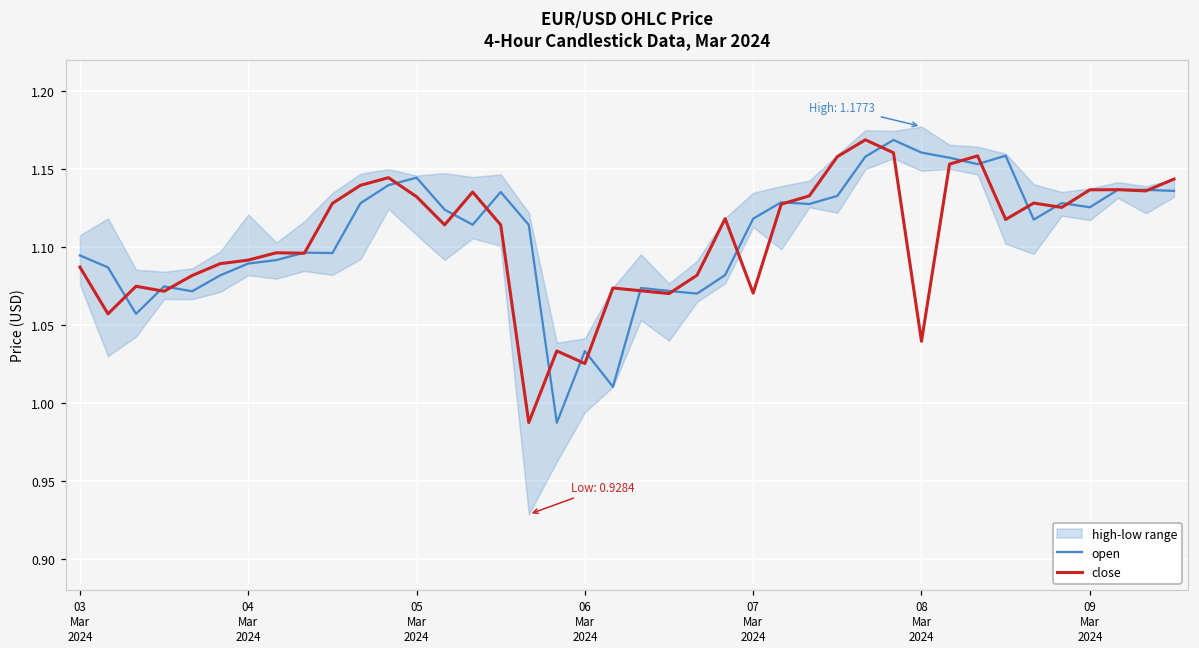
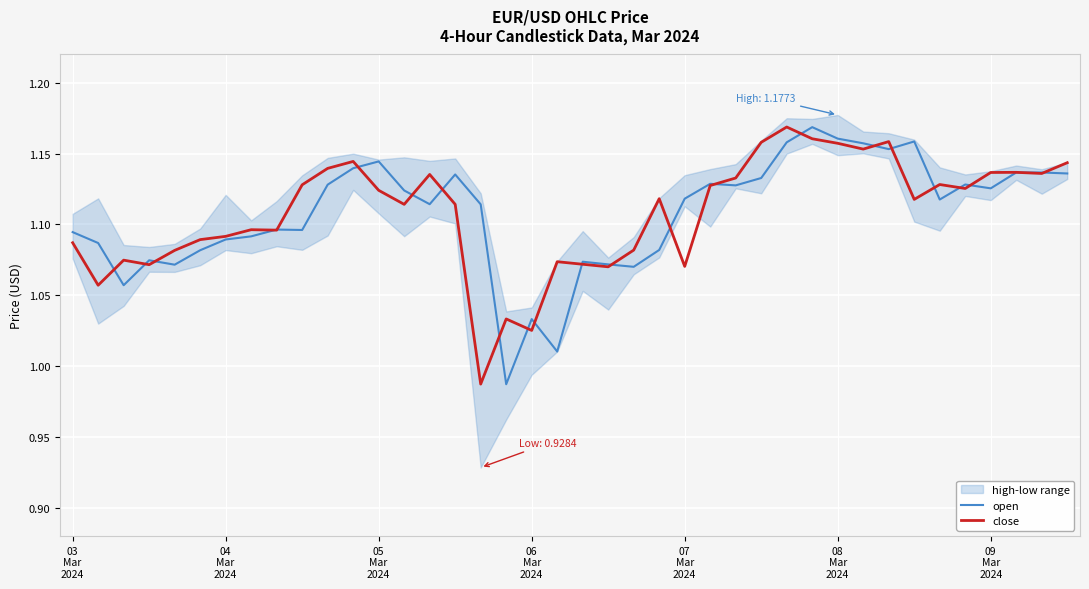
close, 05 Mar 2024: 1.132 -> 1.124
close, 08 Mar 2024: 1.040 -> 1.157
